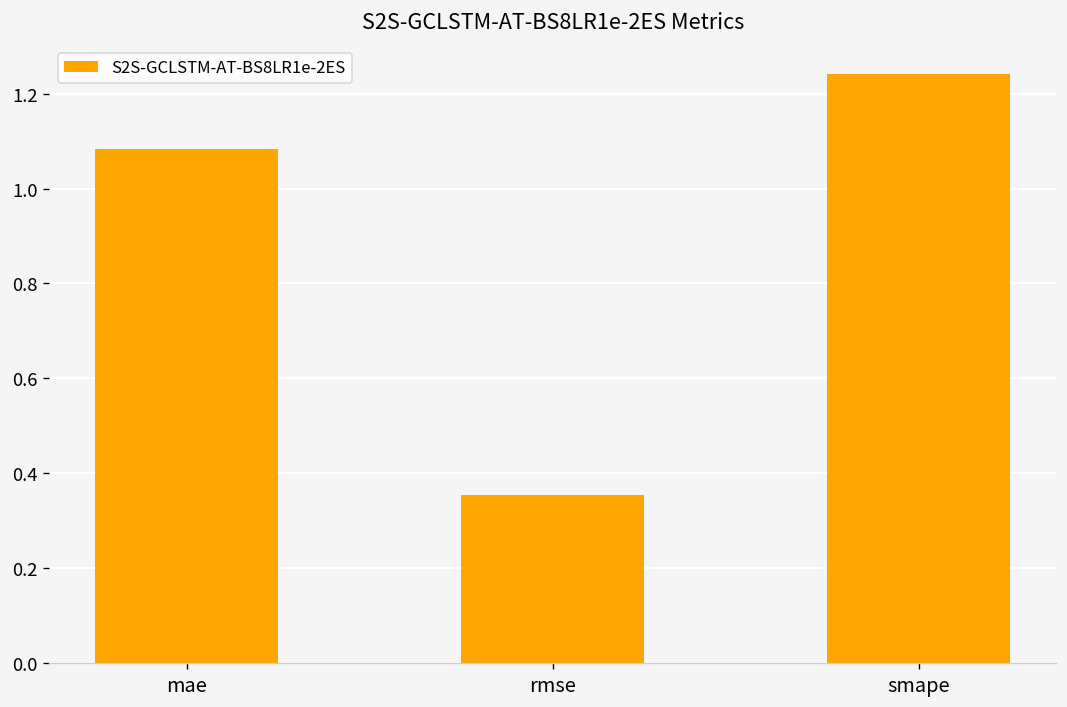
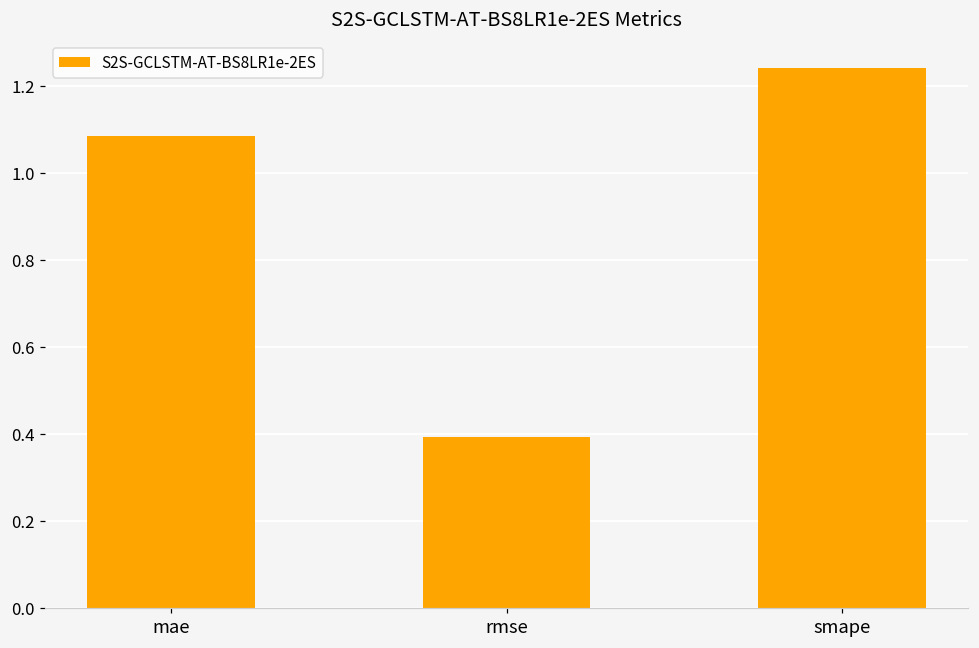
rmse: 0.35 -> 0.39
